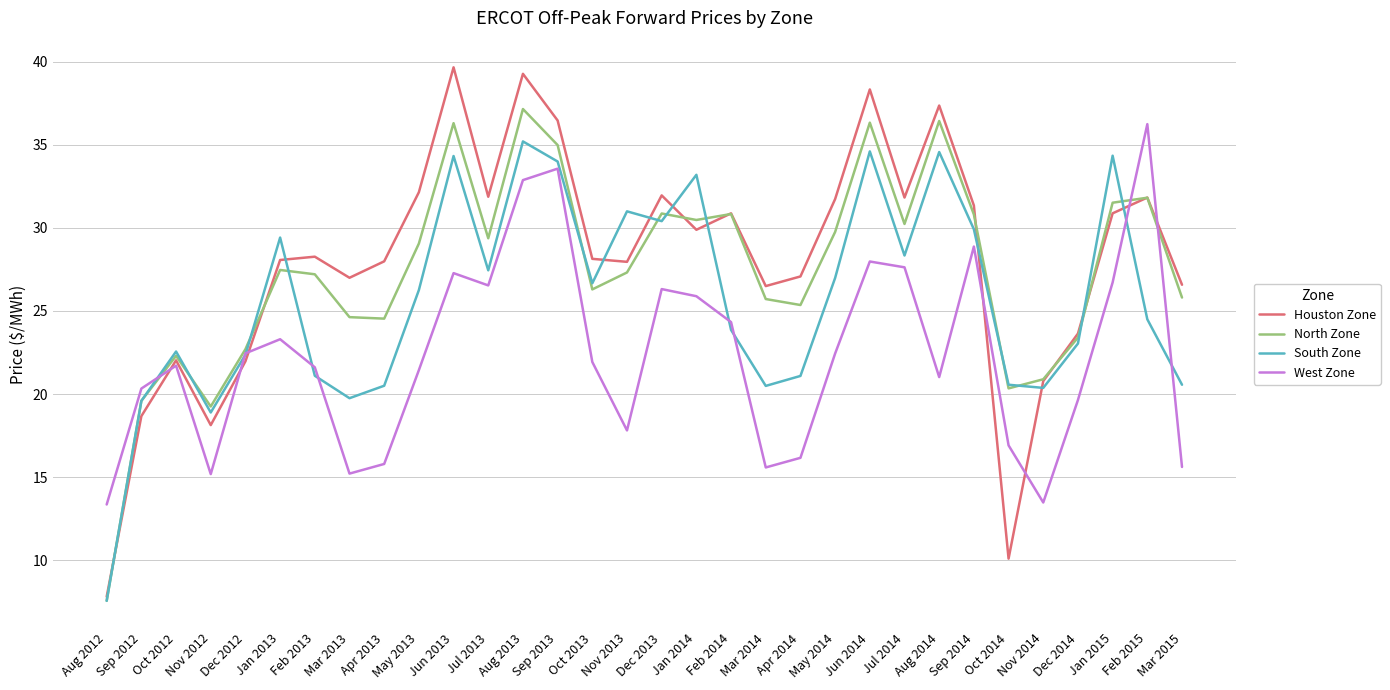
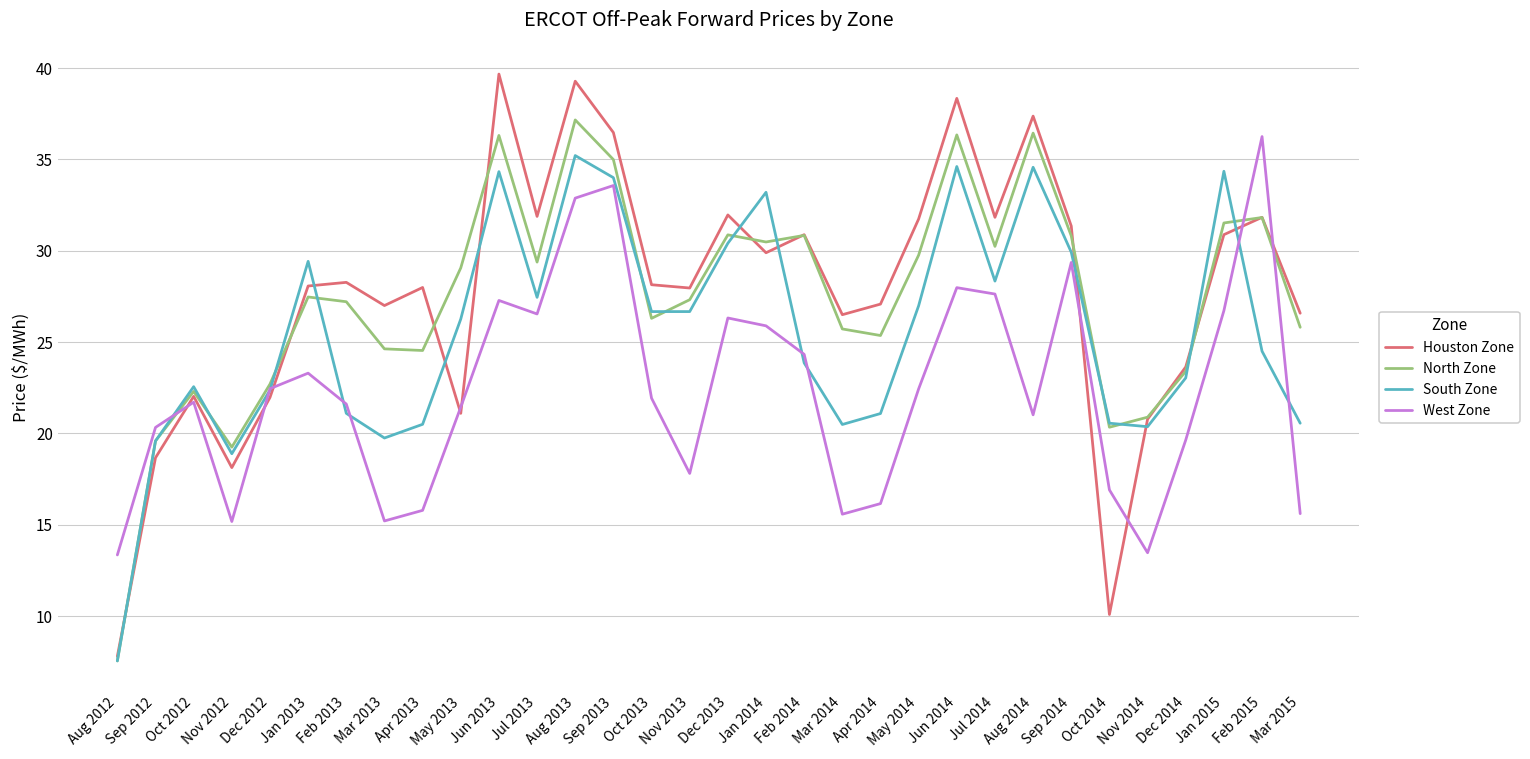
Houston Zone, May 2013: 32.2 -> 21.1
South Zone, Nov 2013: 31.0 -> 26.7
West Zone, Sep 2014: 28.9 -> 29.4
